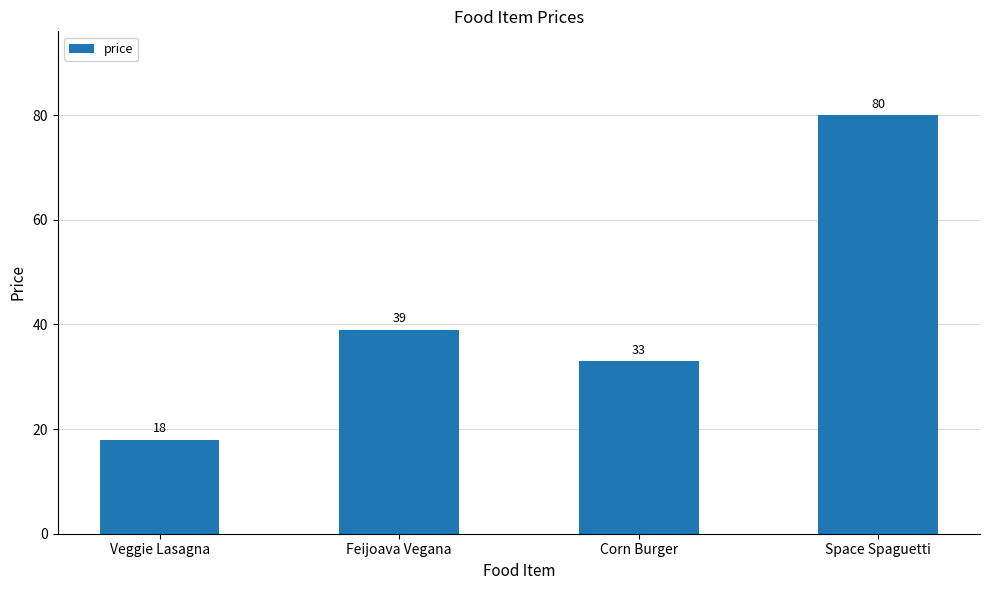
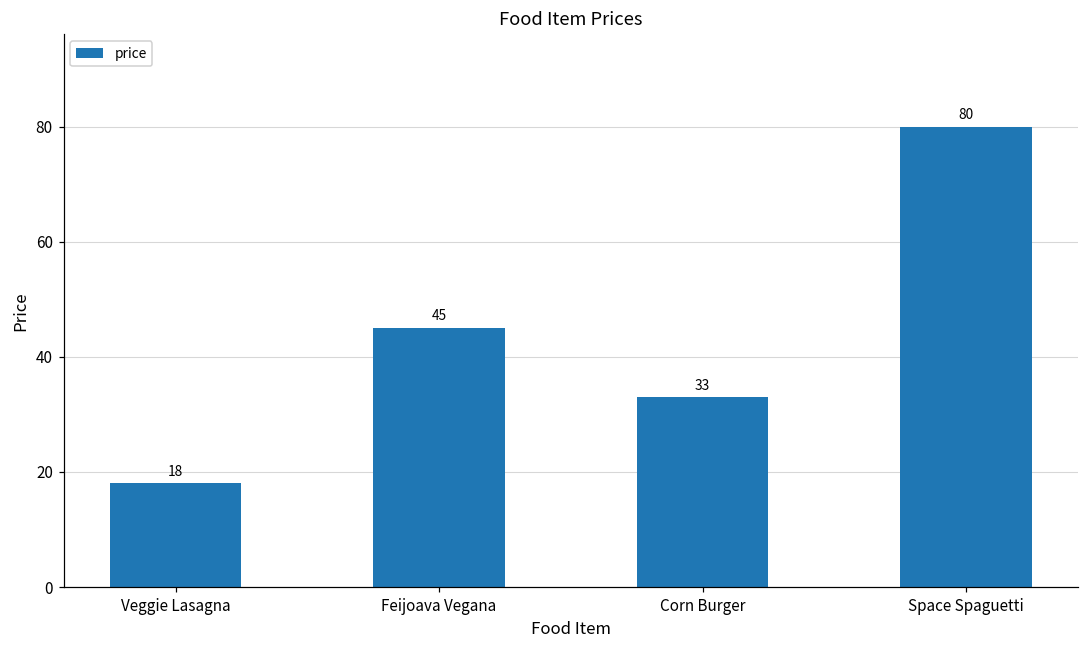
Feijoava Vegana: 39 -> 45
